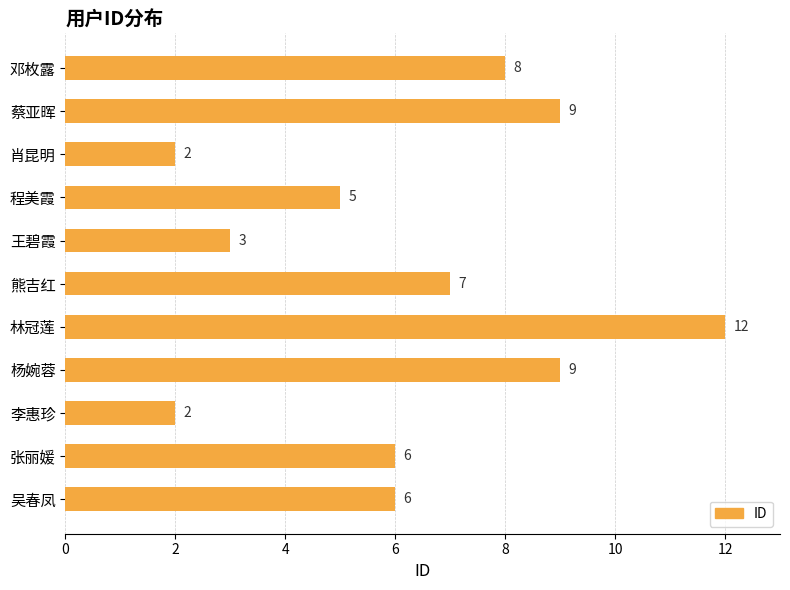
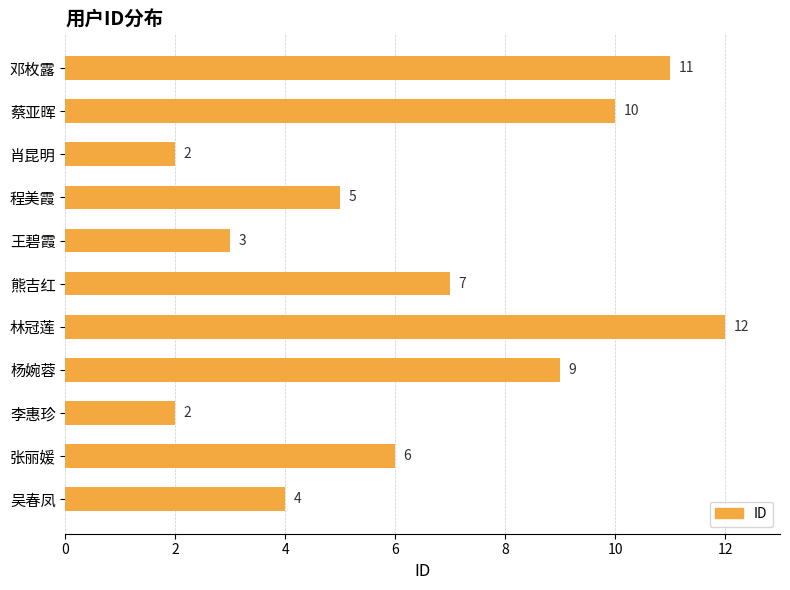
邓枚露: 8 -> 11
蔡亚晖: 9 -> 10
吴春凤: 6 -> 4
